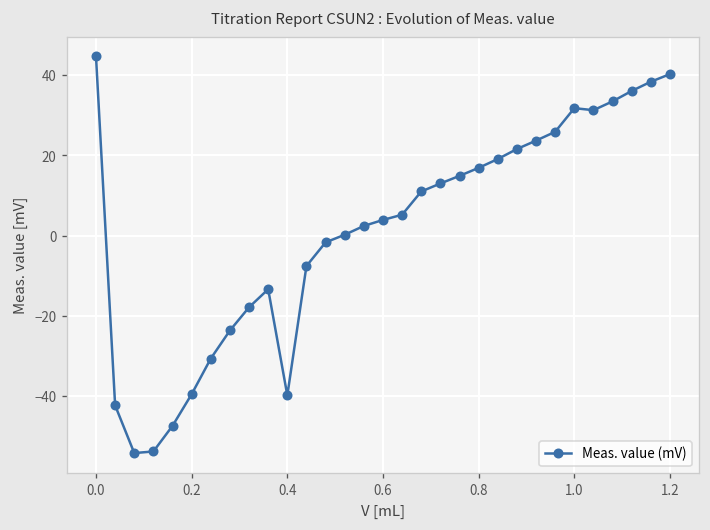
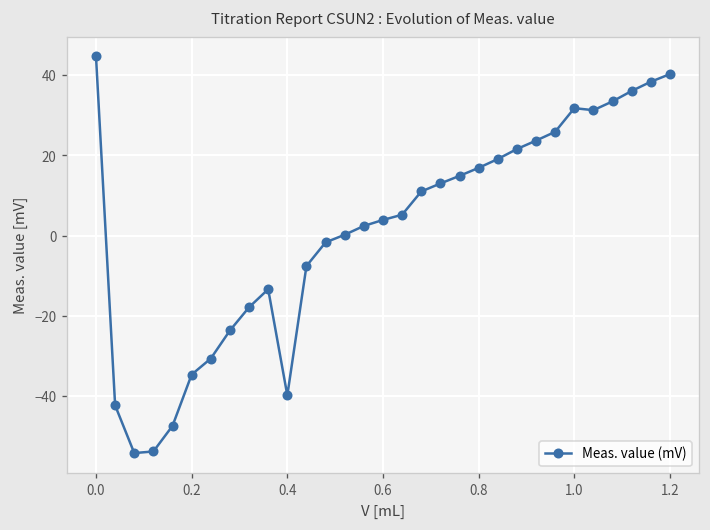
0.2: -40 -> -35
